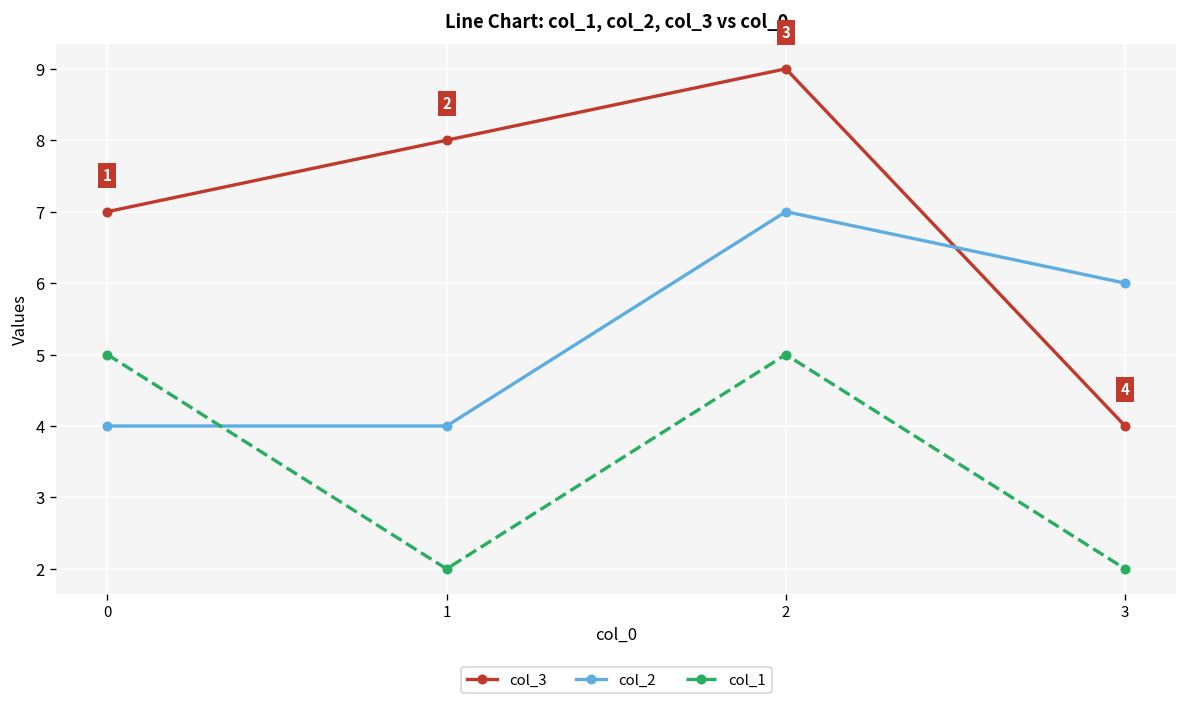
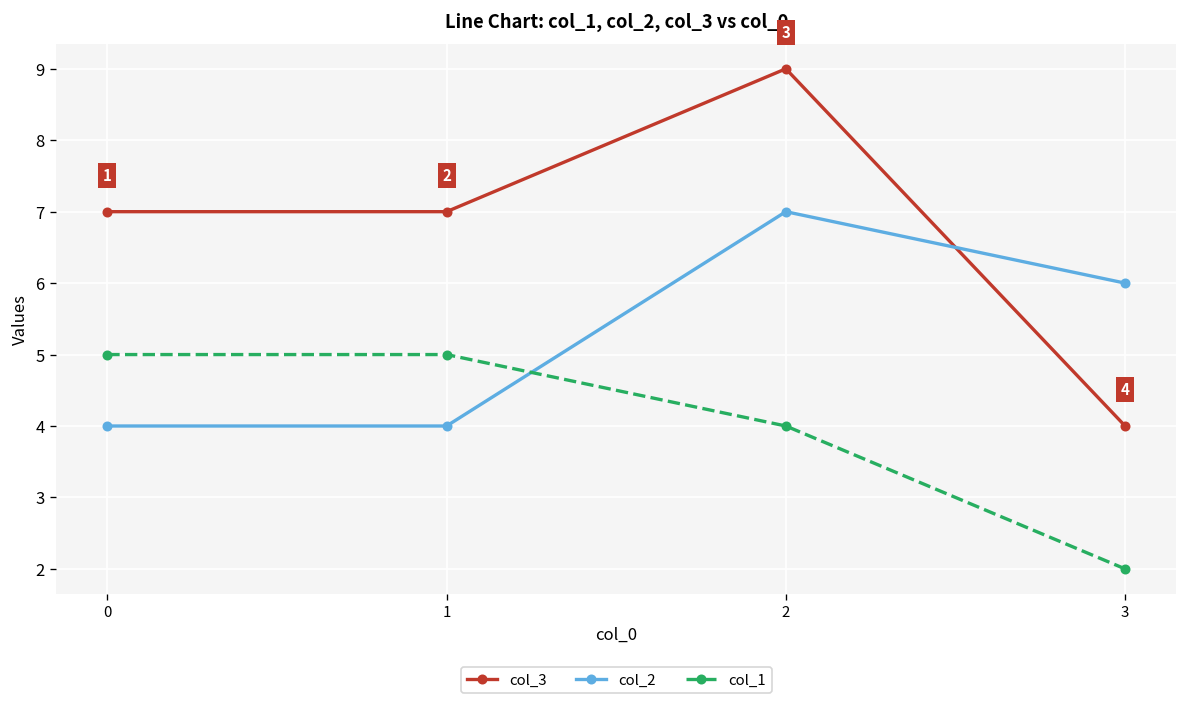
col_3, 1: 8 -> 7
col_1, 1: 2 -> 5
col_1, 2: 5 -> 4
